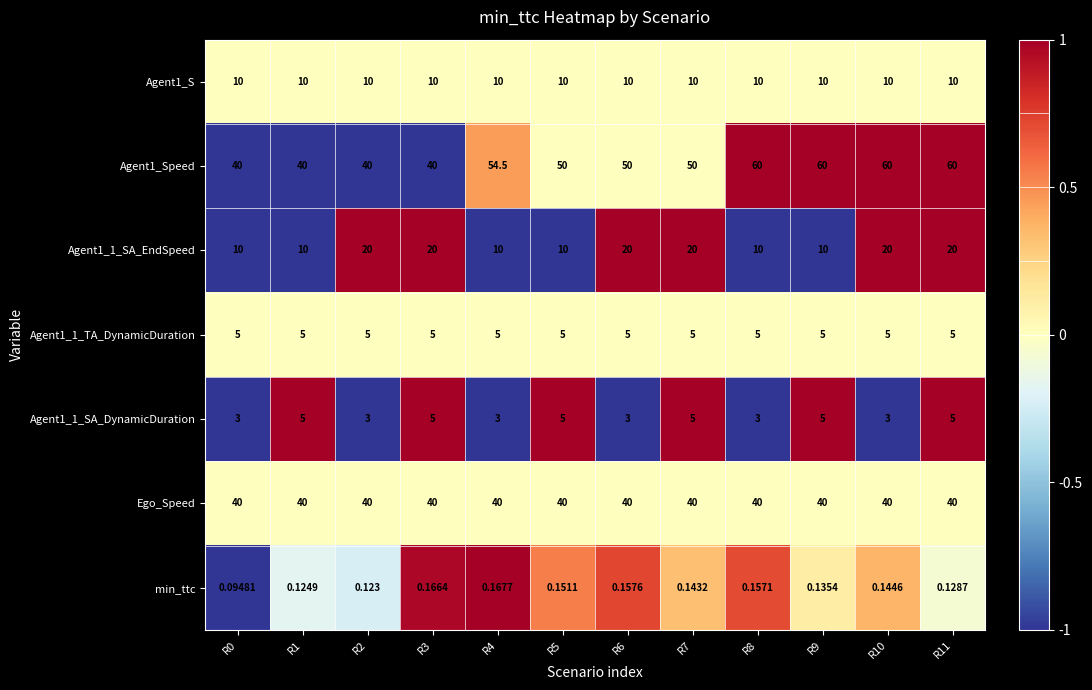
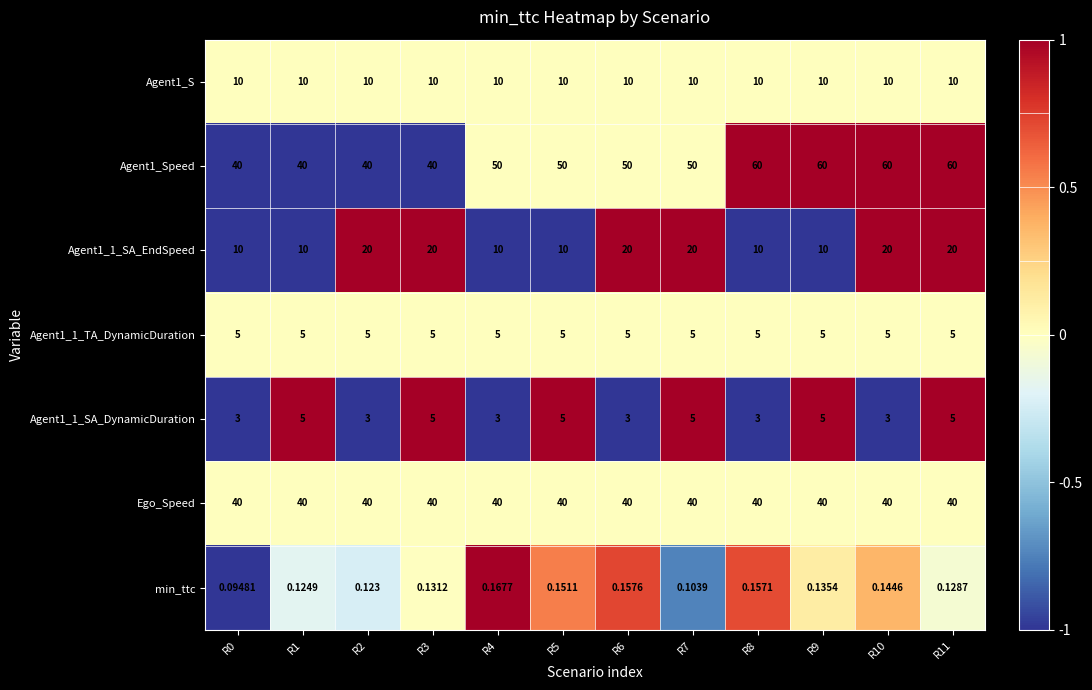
Agent1_Speed, R4: 54.5 -> 50
min_ttc, R3: 0.1664 -> 0.1312
min_ttc, R7: 0.1432 -> 0.1039
